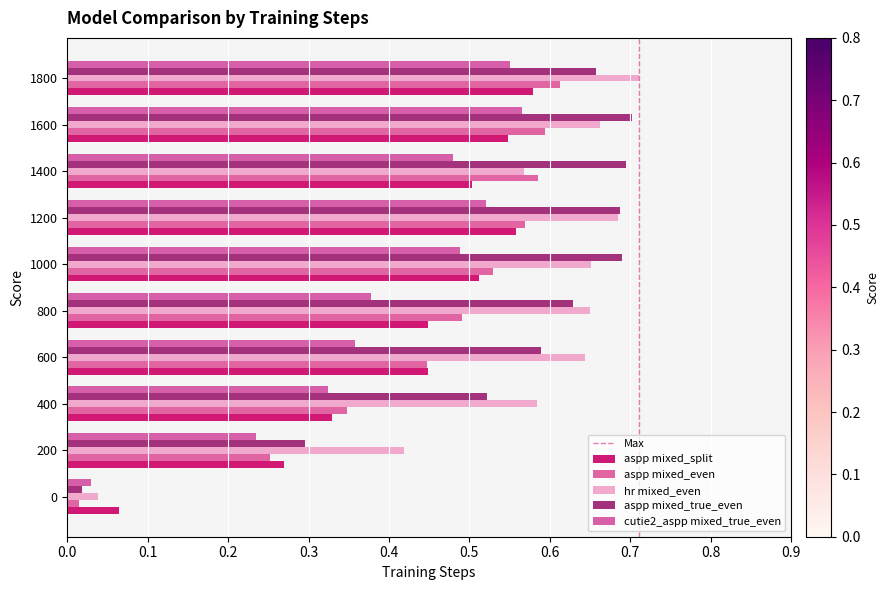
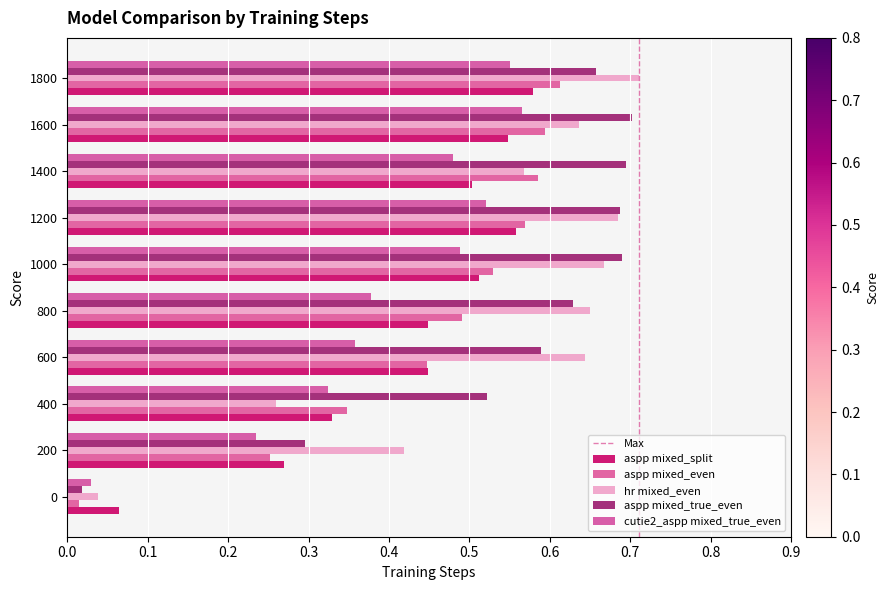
hr mixed_even, 1600: 0.66 -> 0.64
hr mixed_even, 1000: 0.65 -> 0.67
hr mixed_even, 400: 0.58 -> 0.26
